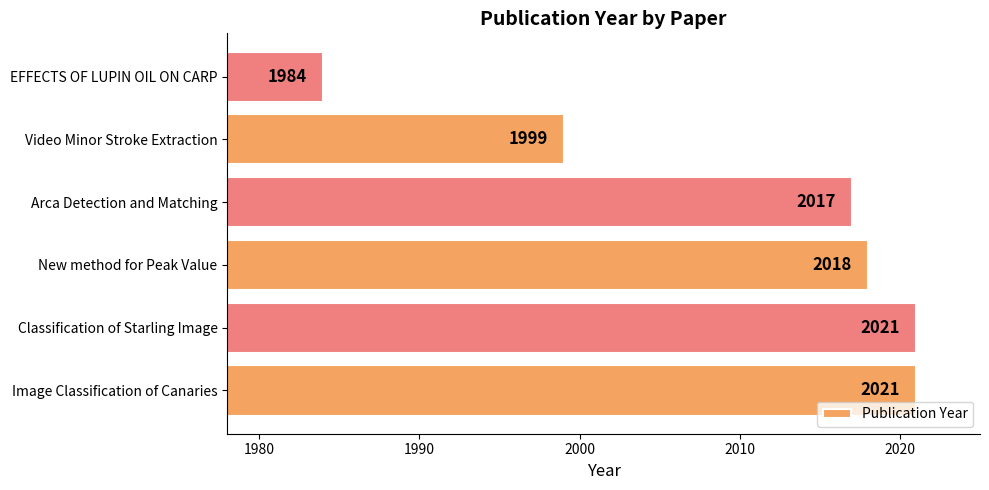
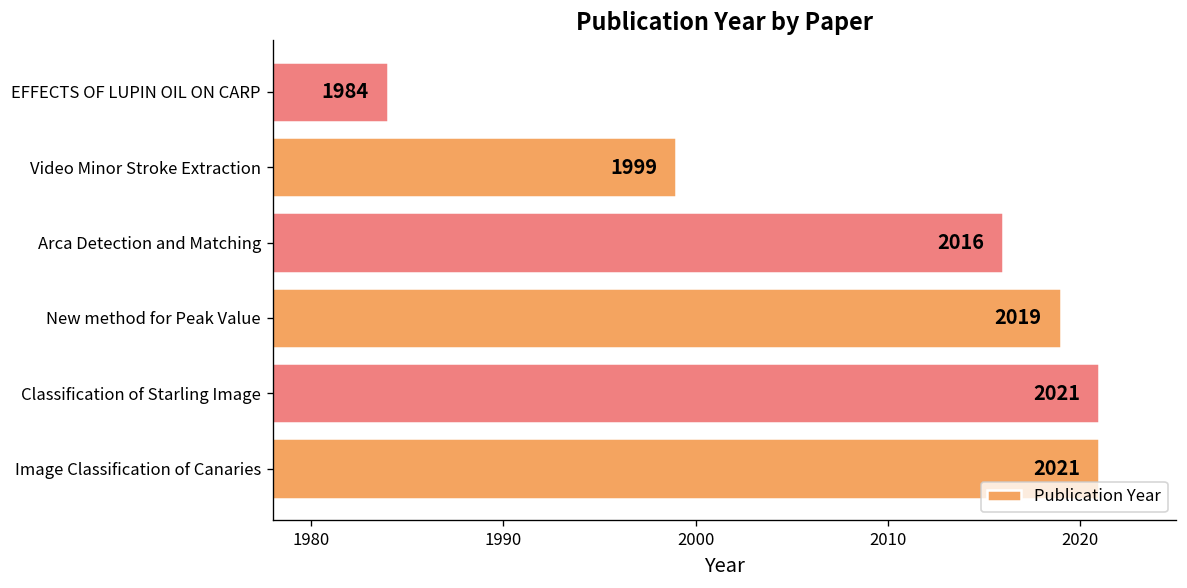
Arca Detection and Matching: 2017 -> 2016
New method for Peak Value: 2018 -> 2019
